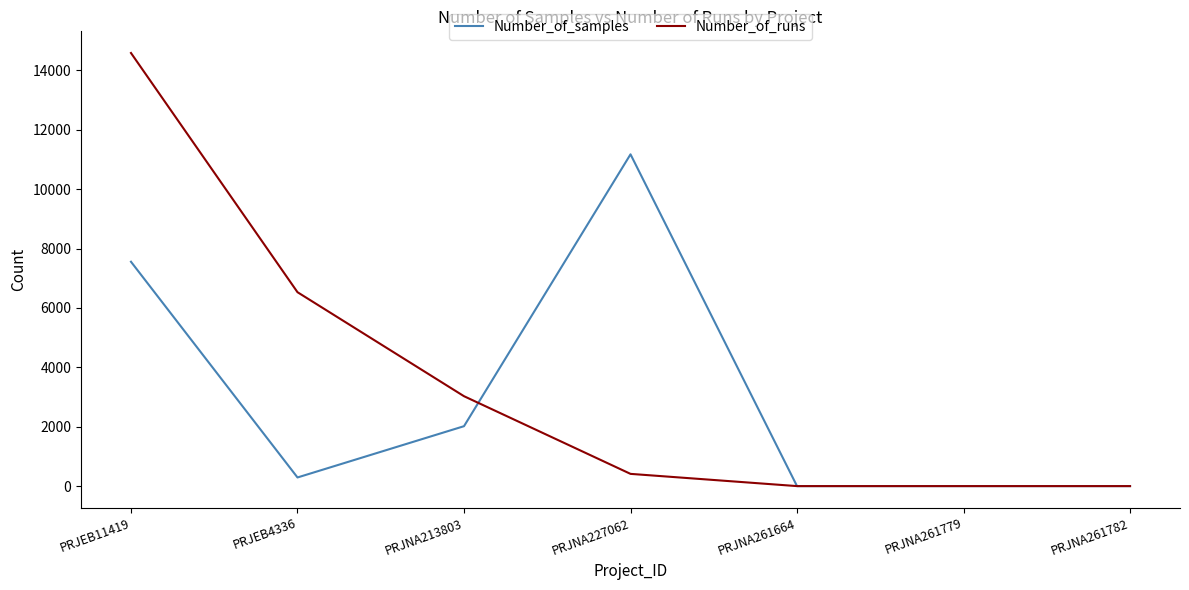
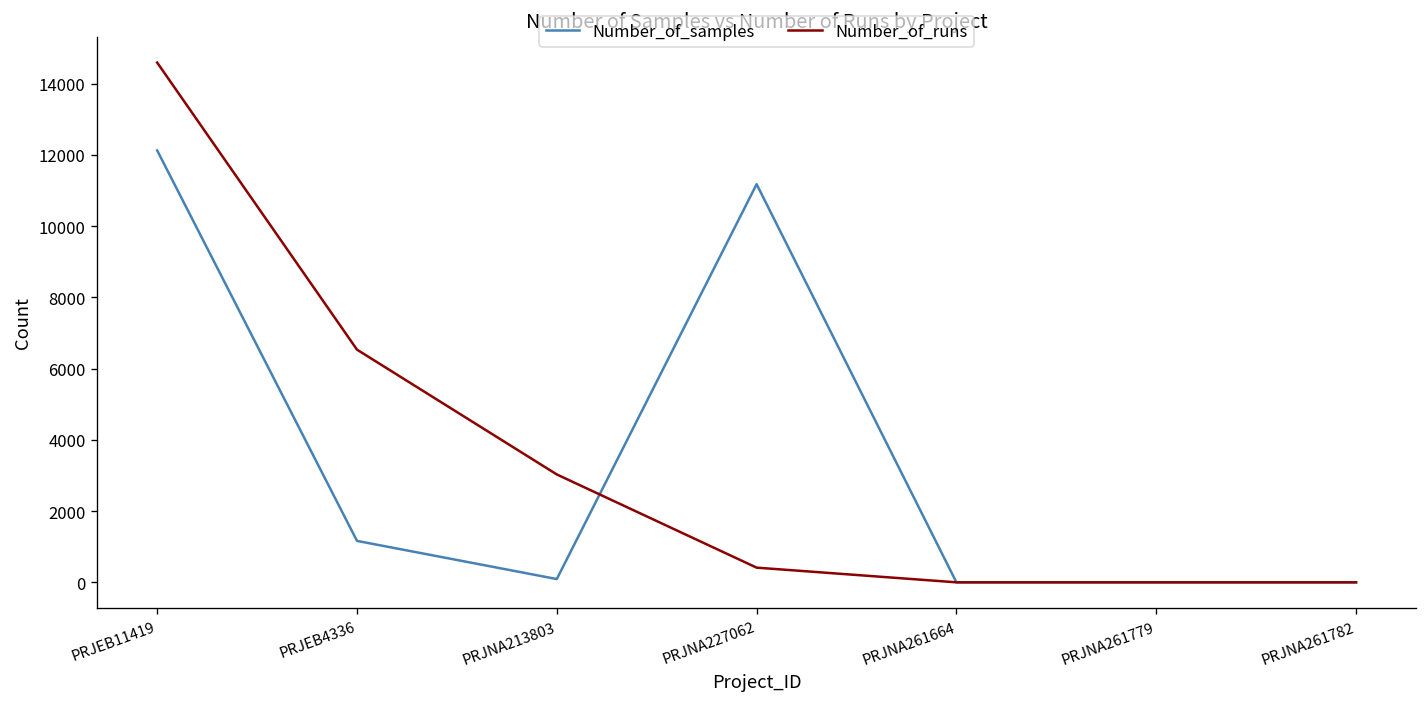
Number_of_samples, PRJEB11419: 7600 -> 12100
Number_of_samples, PRJEB4336: 300 -> 1200
Number_of_samples, PRJNA213803: 2000 -> 100
